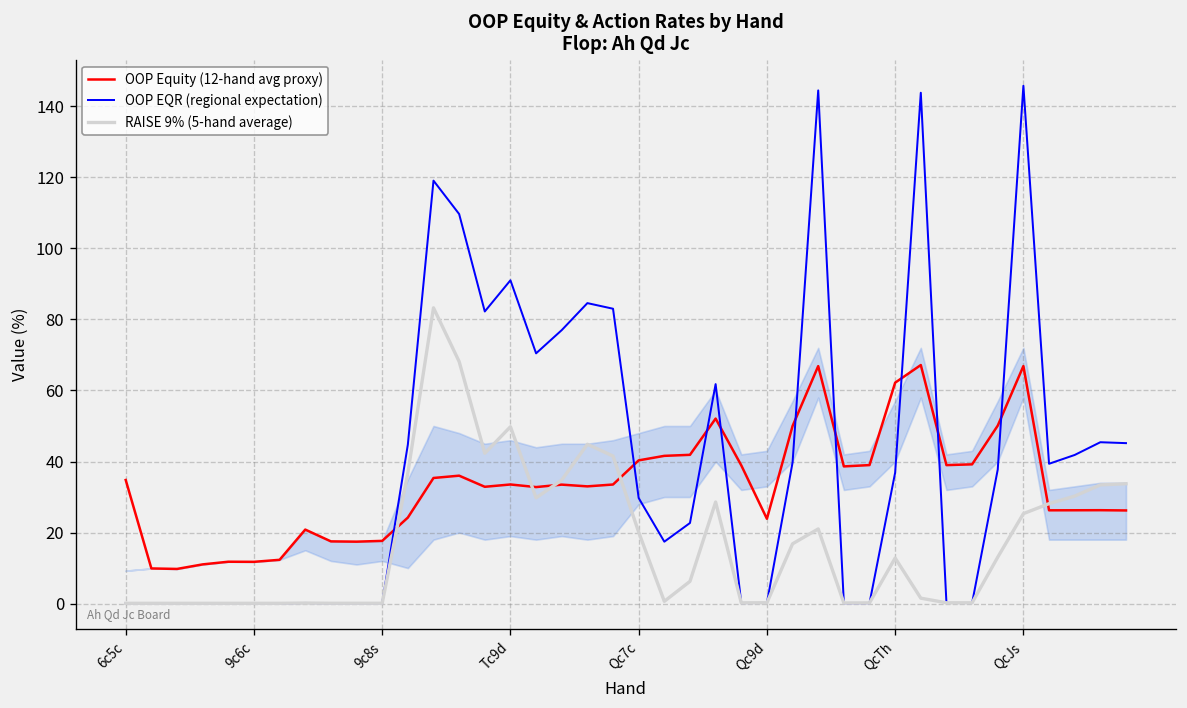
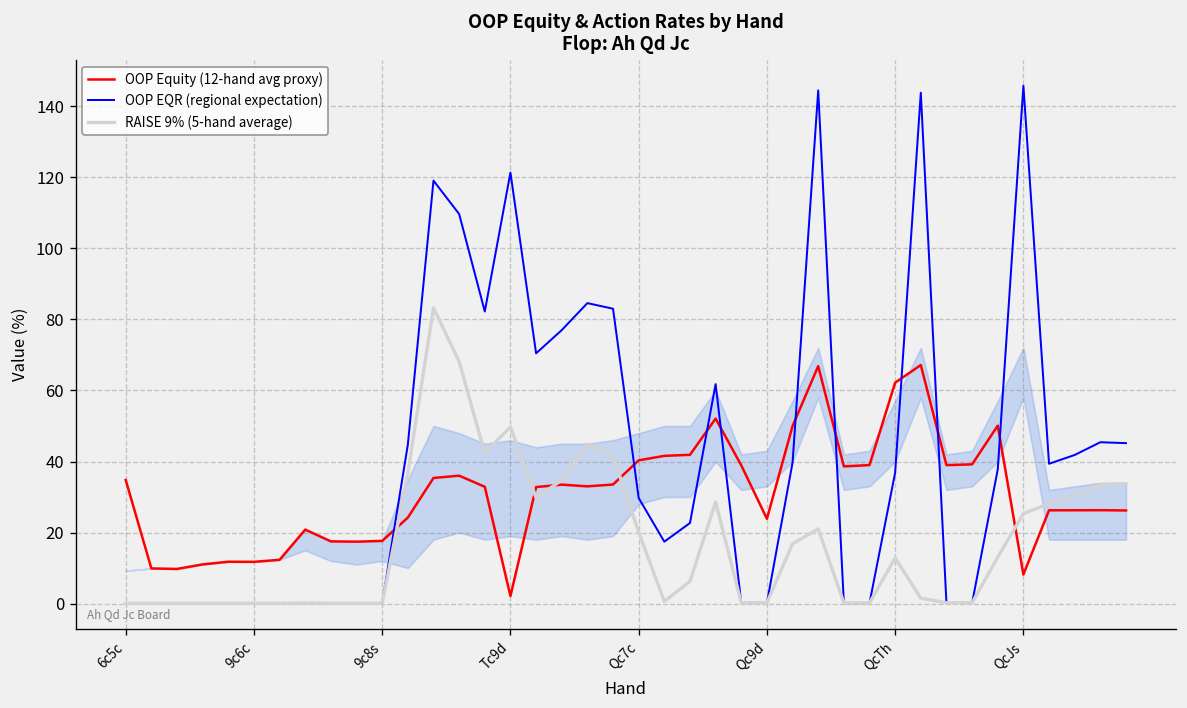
OOP Equity (12-hand avg proxy), Tc9d: 34 -> 2
OOP EQR (regional expectation), Tc9d: 91 -> 121
OOP Equity (12-hand avg proxy), QcJs: 67 -> 8
